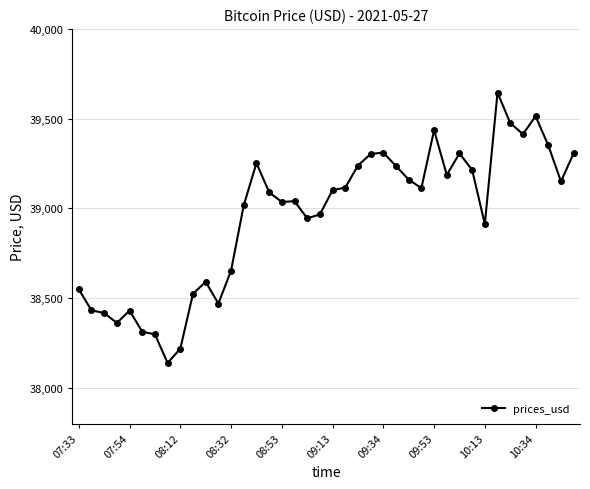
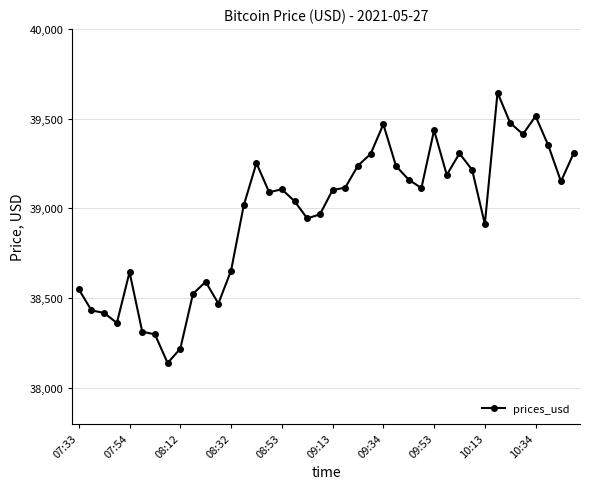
07:54: 38,430 -> 38,640
08:53: 39,040 -> 39,110
09:34: 39,310 -> 39,470
